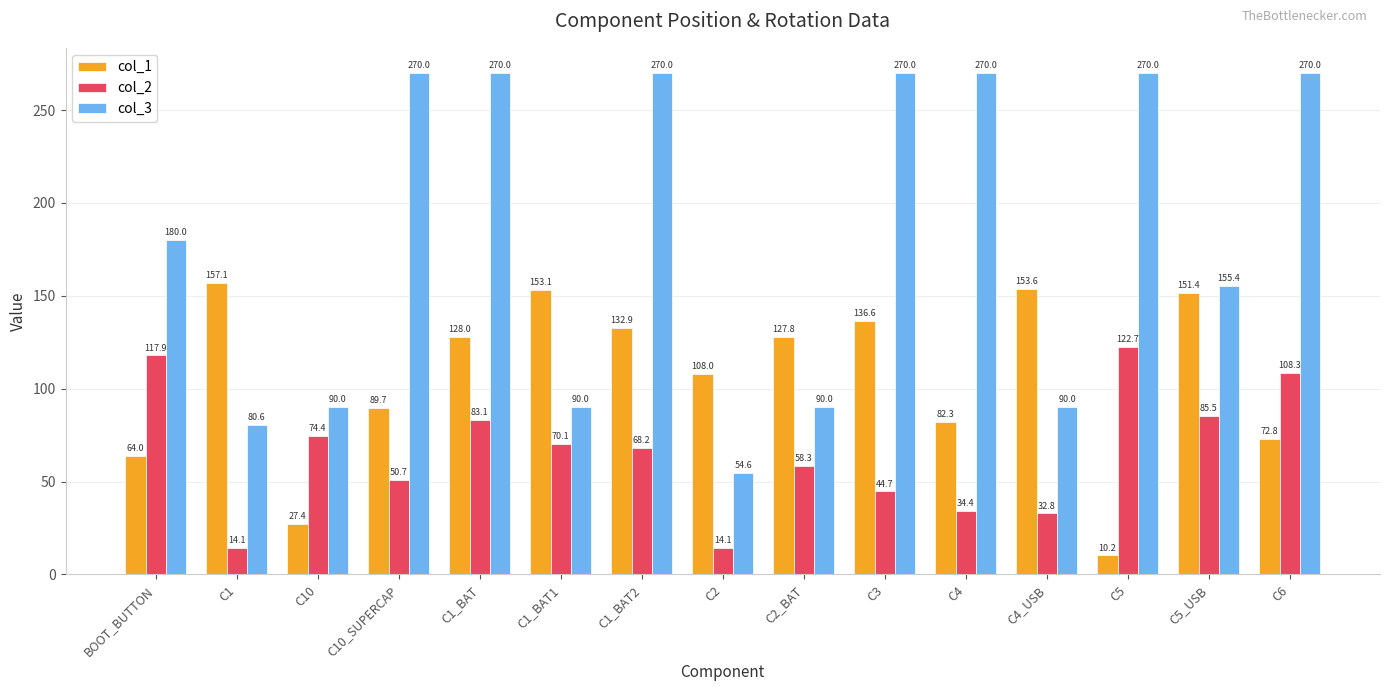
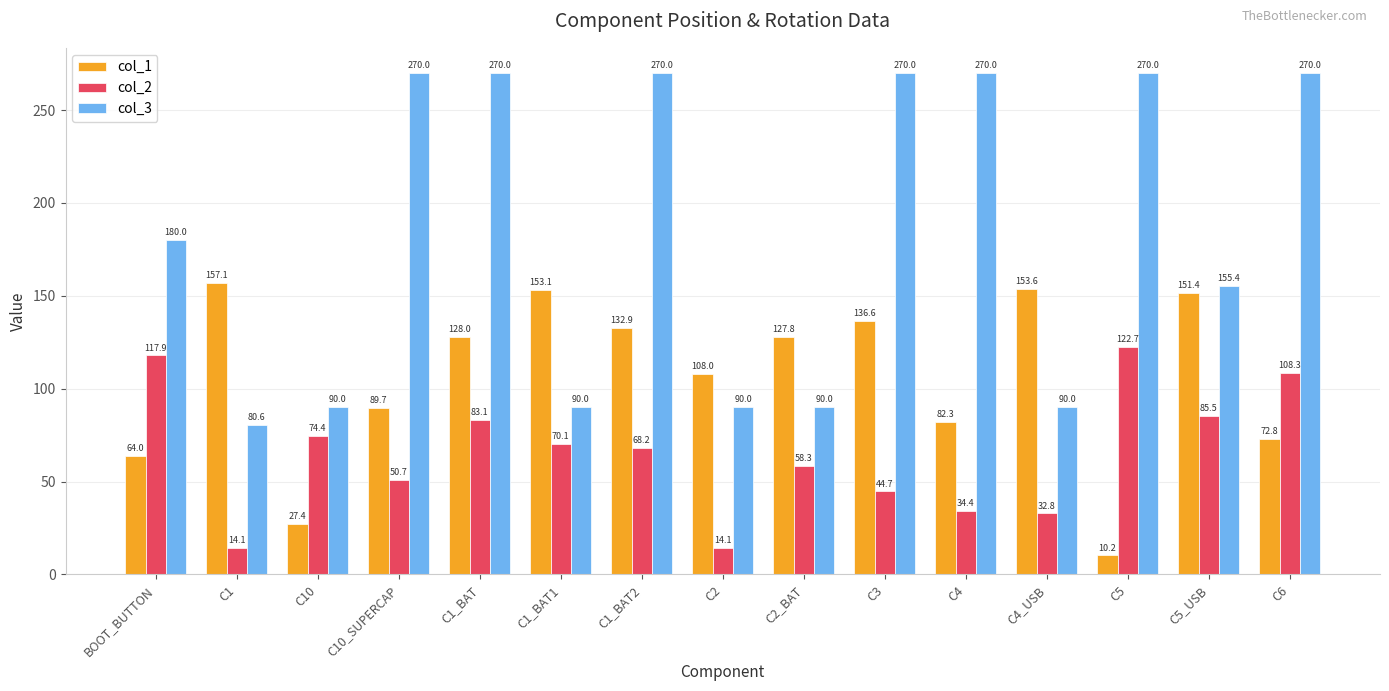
col_3, C2: 54.6 -> 90.0
